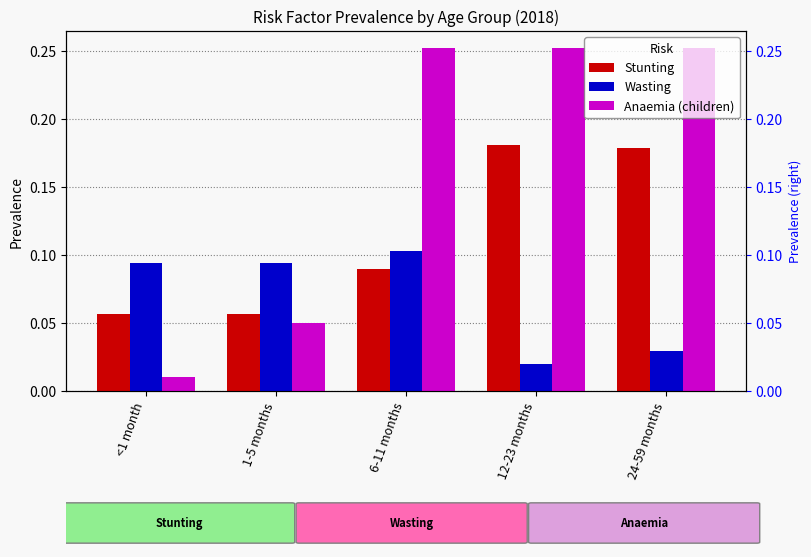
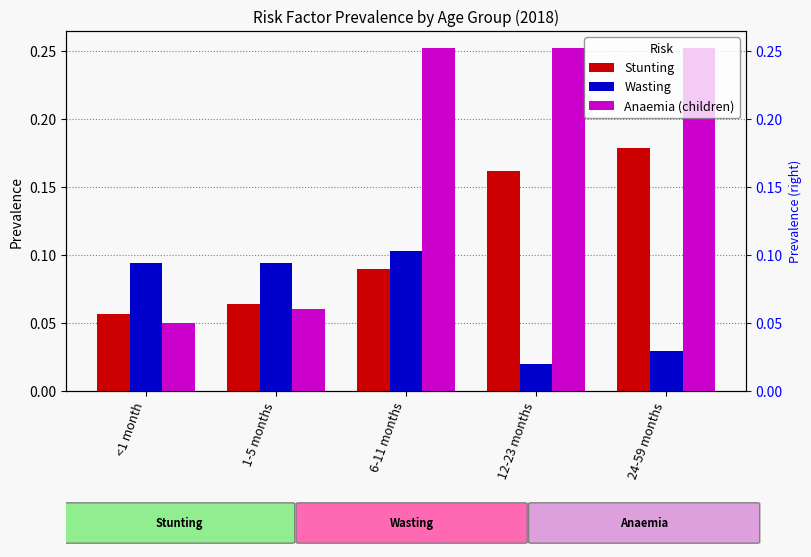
Anaemia (children), <1 month: 0.01 -> 0.05
Stunting, 1-5 months: 0.056 -> 0.064
Anaemia (children), 1-5 months: 0.05 -> 0.06
Stunting, 12-23 months: 0.181 -> 0.161
